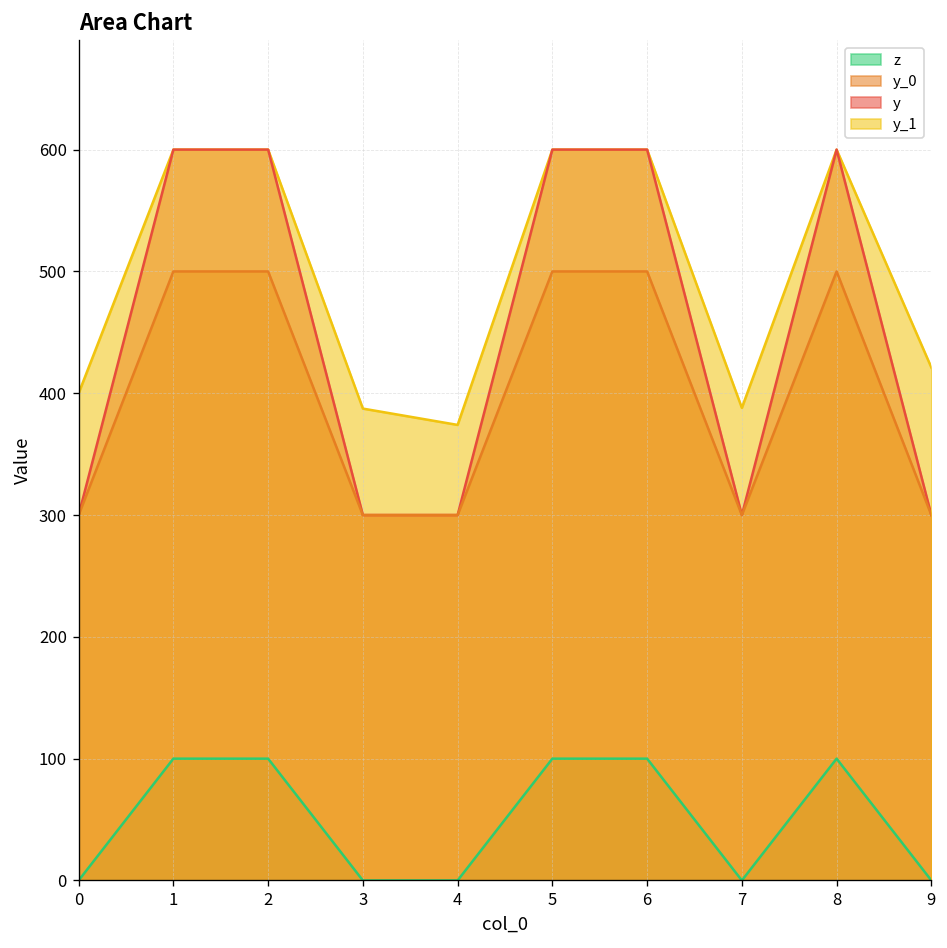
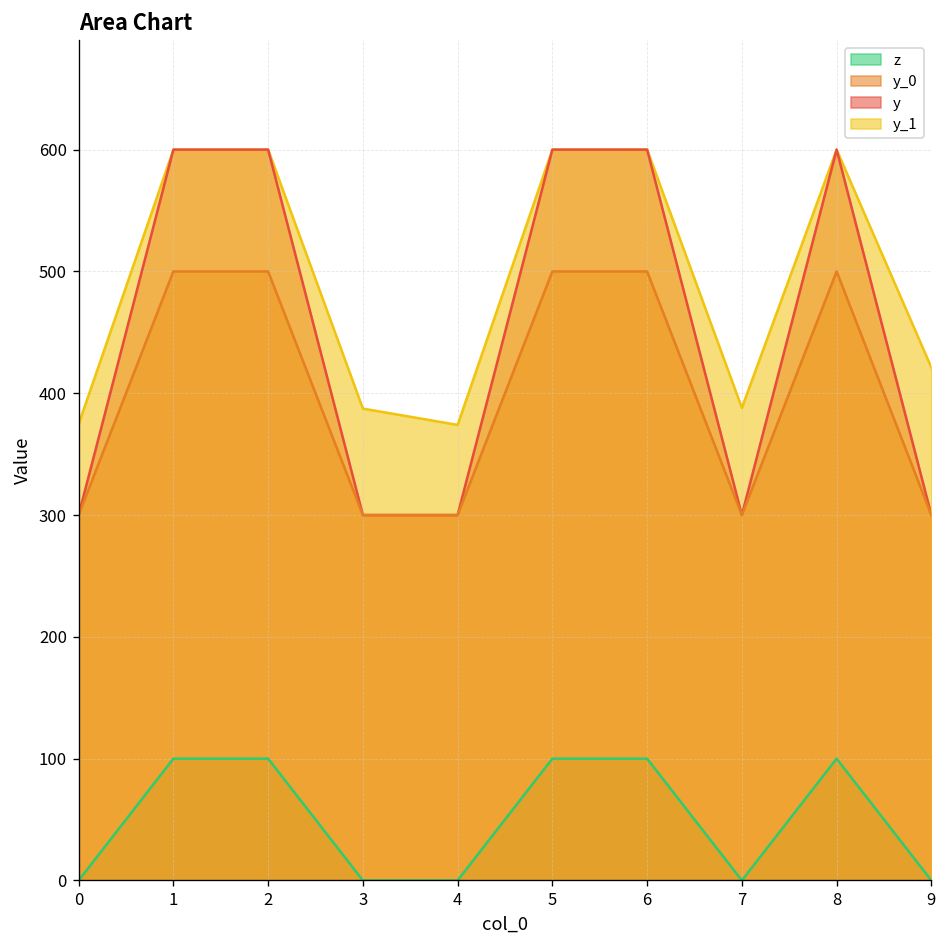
y_1, 0: 400 -> 375
